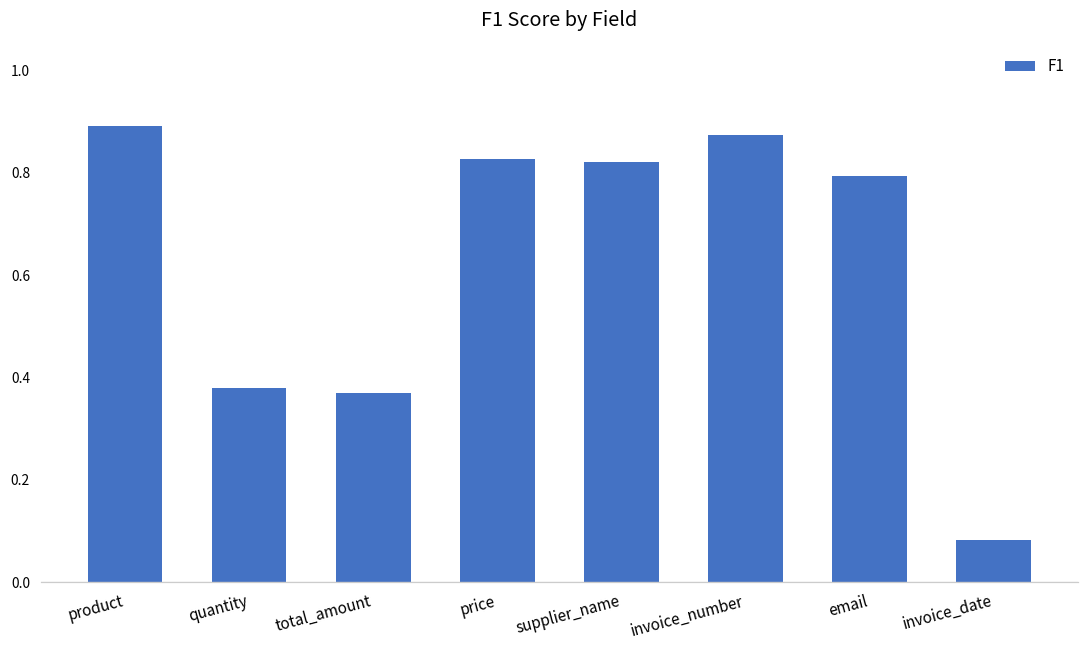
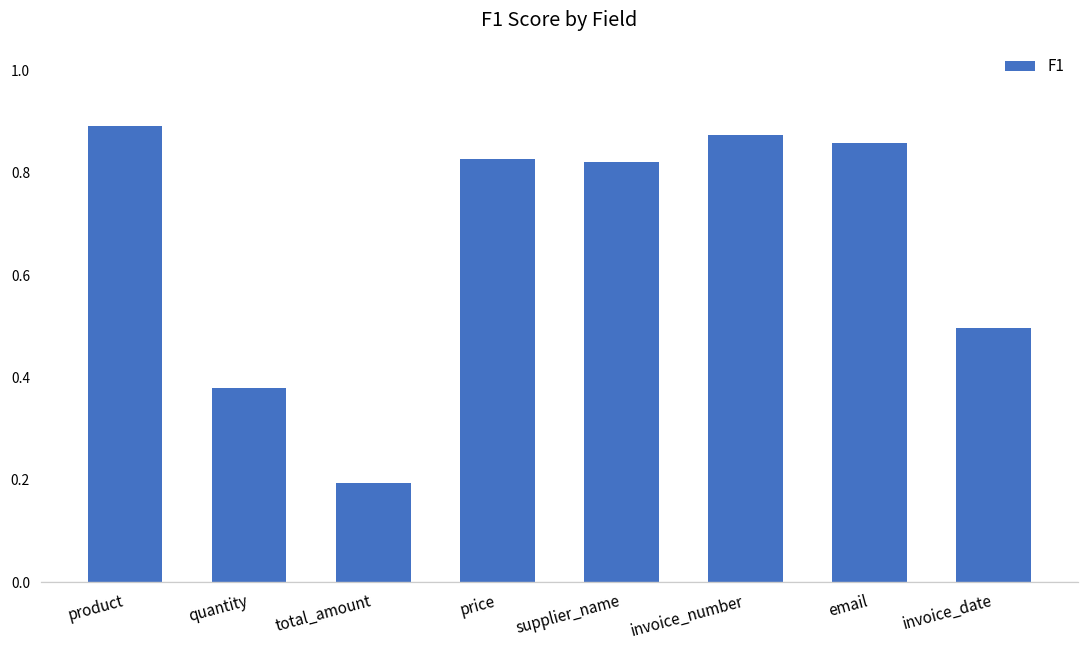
total_amount: 0.37 -> 0.19
email: 0.79 -> 0.86
invoice_date: 0.08 -> 0.50
